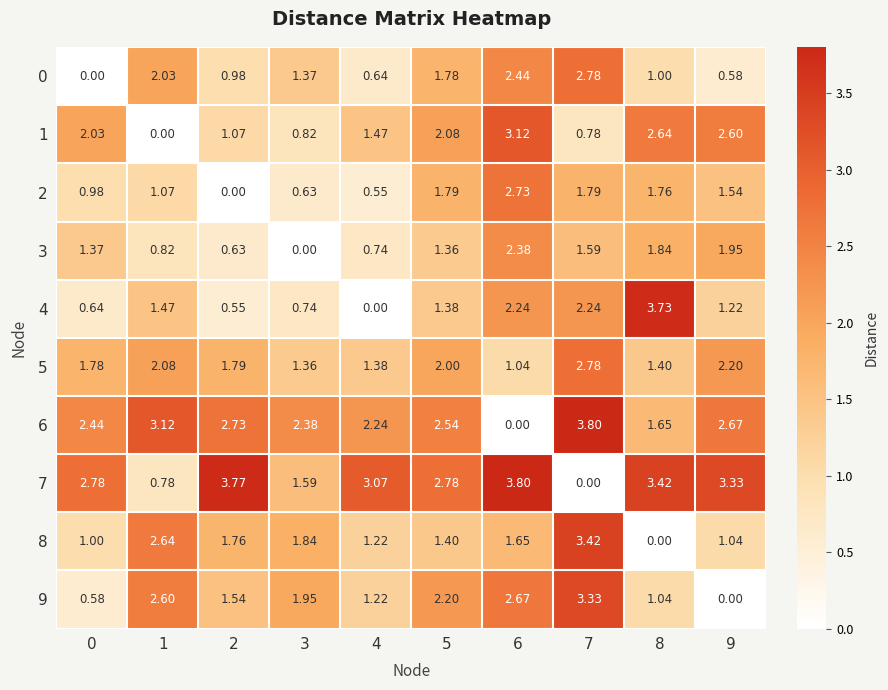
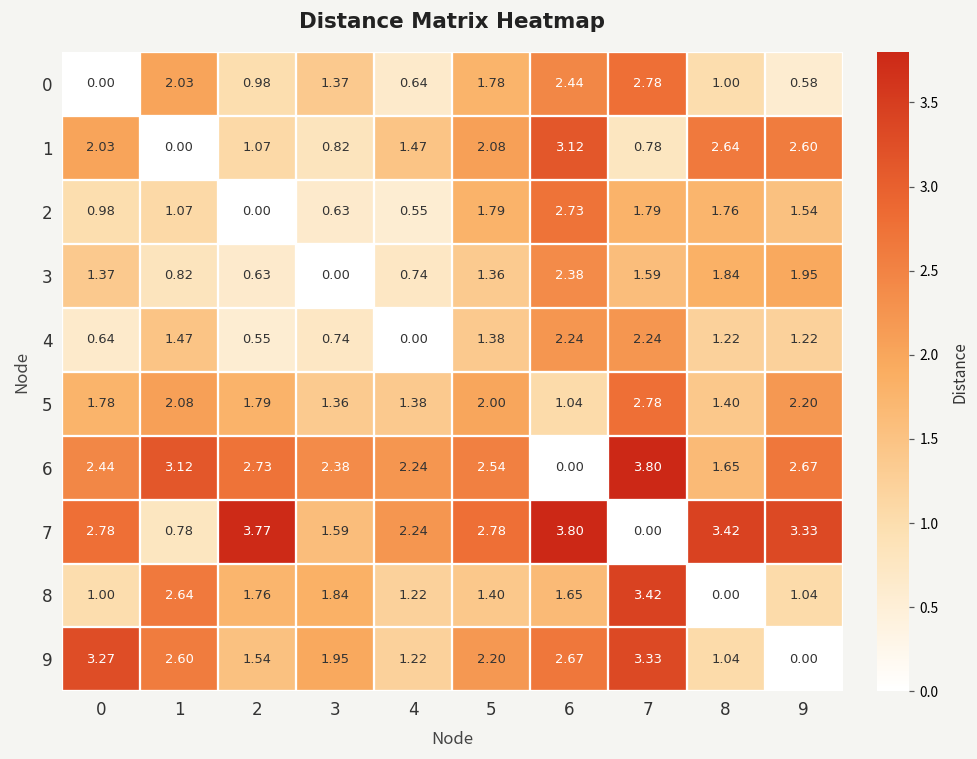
4, 8: 3.73 -> 1.22
7, 4: 3.07 -> 2.24
9, 0: 0.58 -> 3.27
